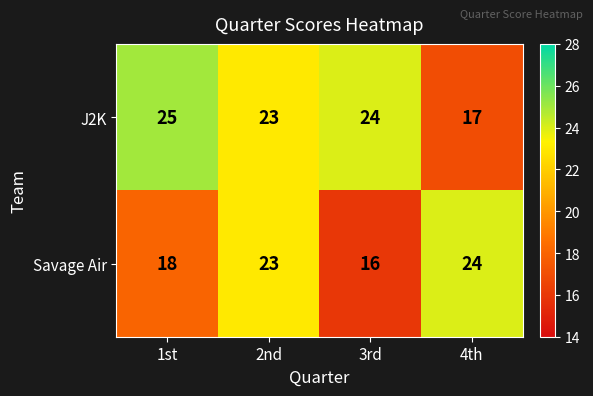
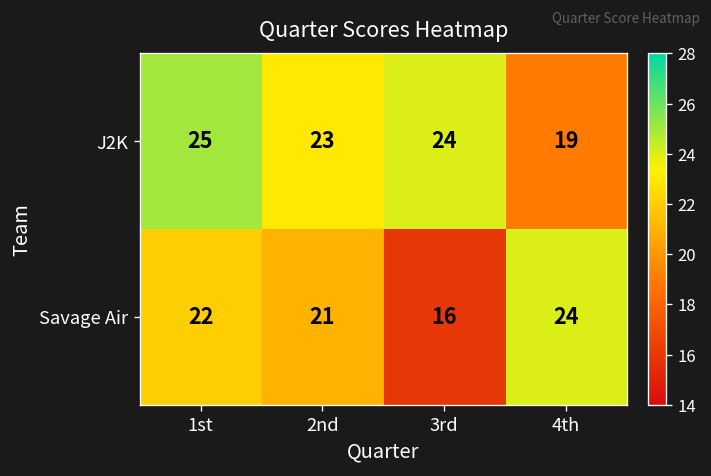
J2K, 4th: 17 -> 19
Savage Air, 1st: 18 -> 22
Savage Air, 2nd: 23 -> 21
